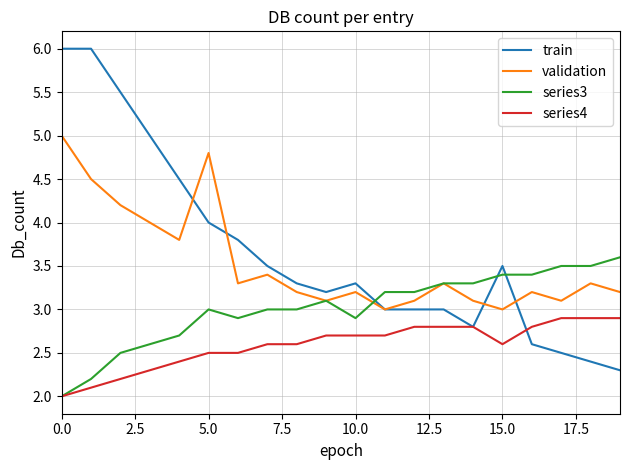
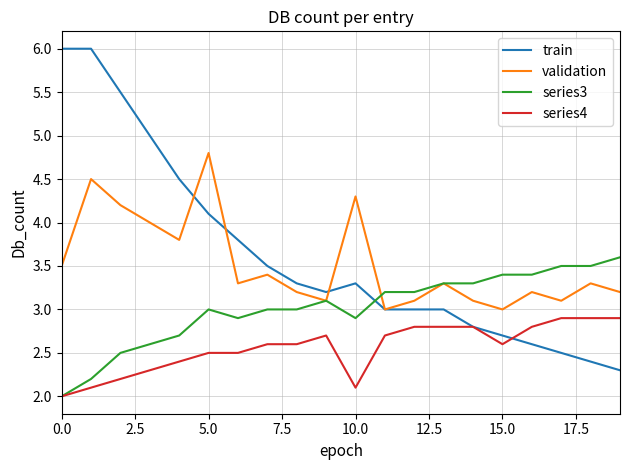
validation, 0.0: 5.0 -> 3.5
train, 5.0: 4.0 -> 4.1
validation, 10.0: 3.2 -> 4.3
series4, 10.0: 2.7 -> 2.1
train, 15.0: 3.5 -> 2.7
